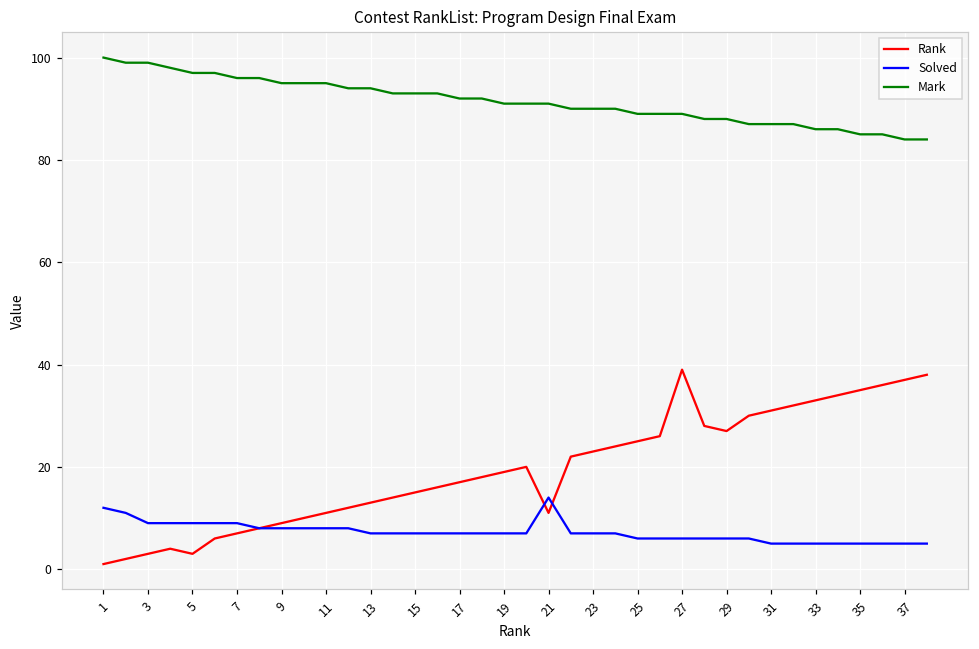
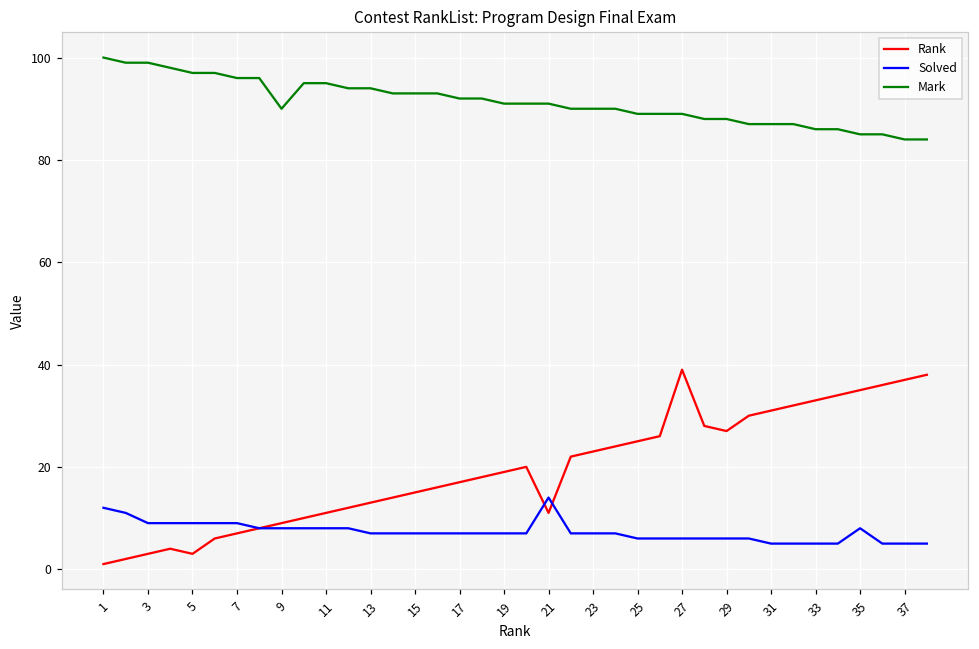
Mark, 9: 95 -> 90
Solved, 35: 5 -> 8
